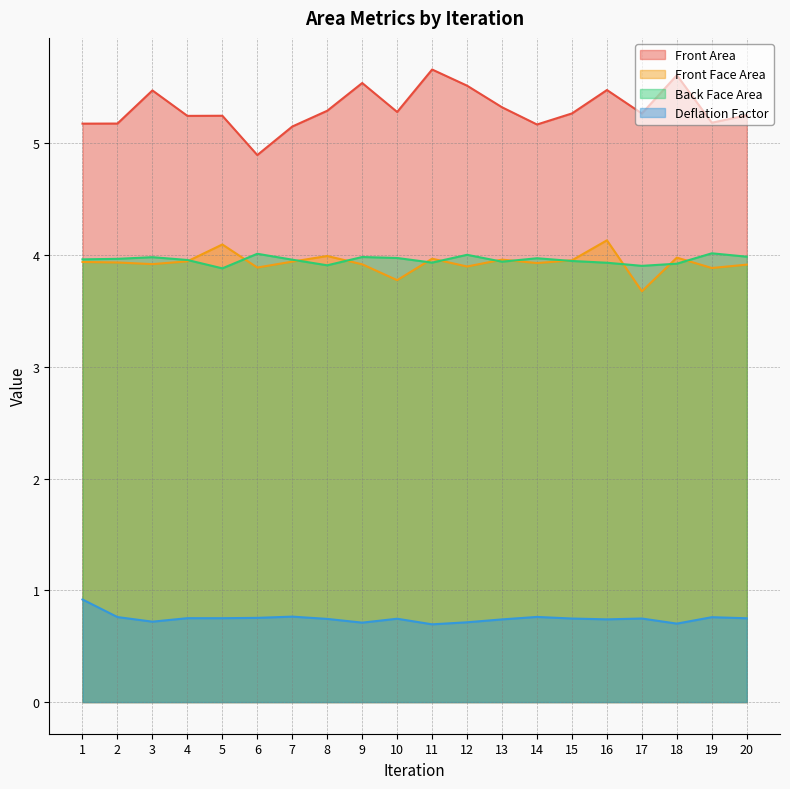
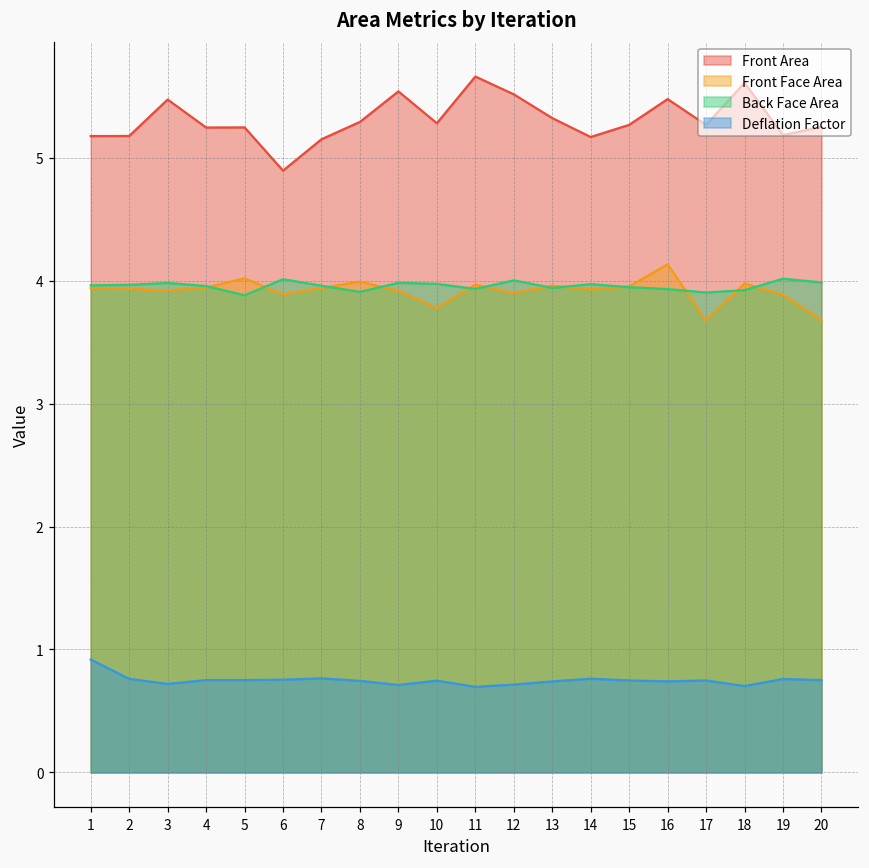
Front Face Area, 5: 4.10 -> 4.02
Front Face Area, 20: 3.91 -> 3.68
